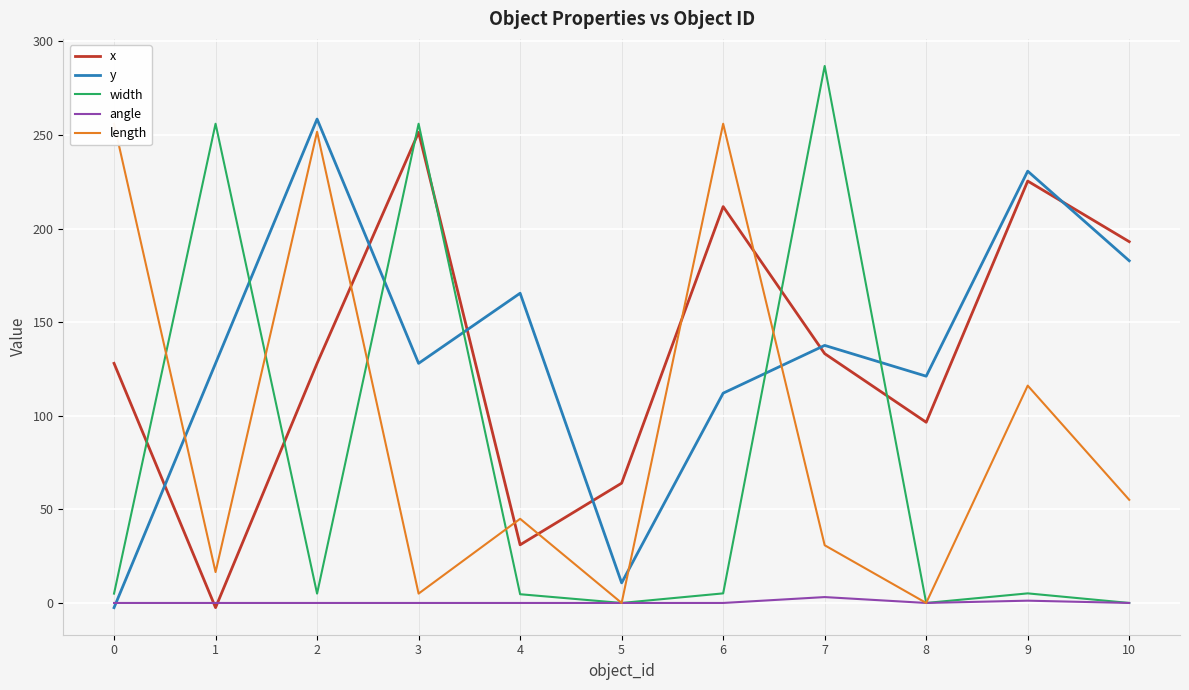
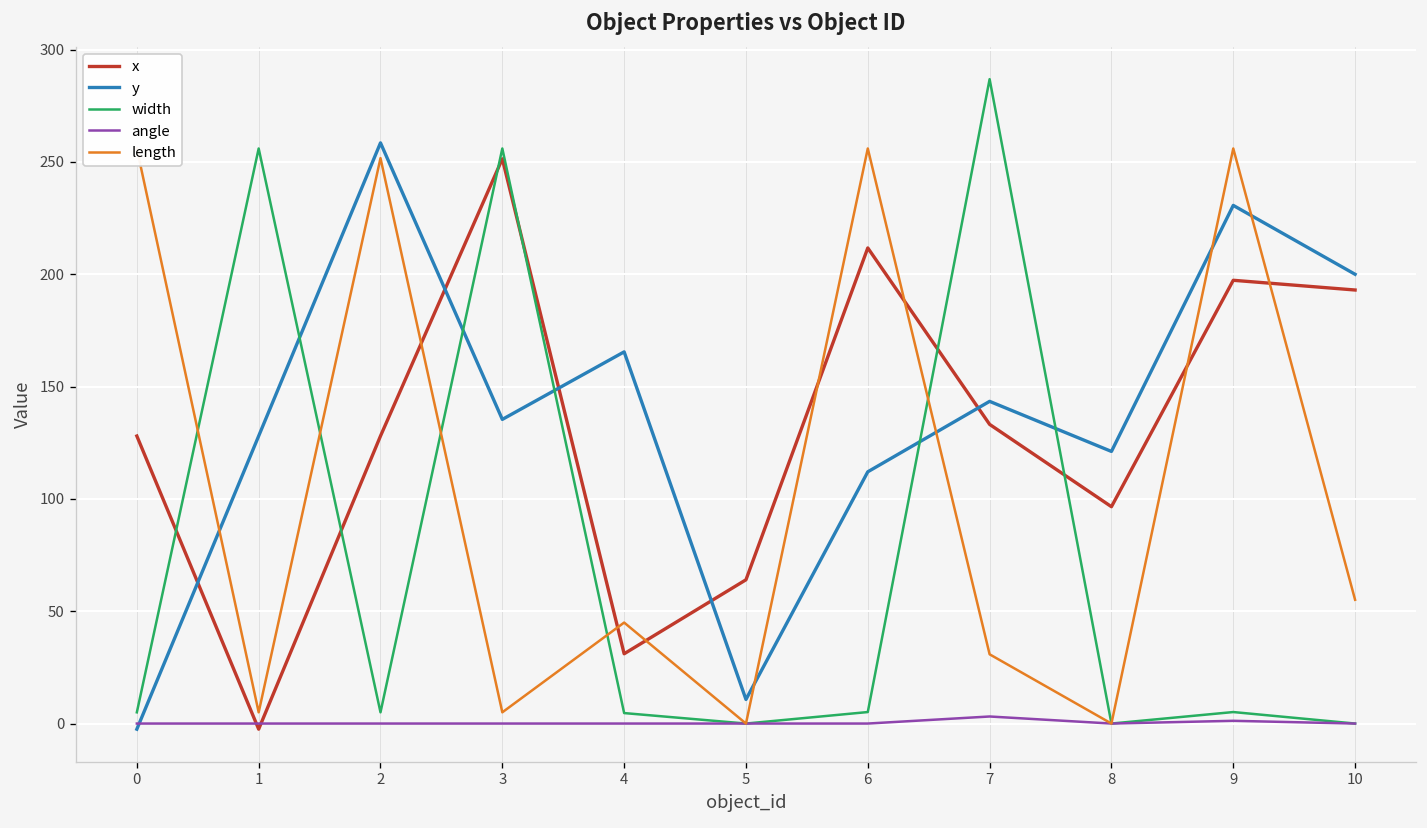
length, 1: 17 -> 5
y, 3: 128 -> 135
y, 7: 138 -> 143
x, 9: 225 -> 197
length, 9: 116 -> 256
y, 10: 183 -> 200
